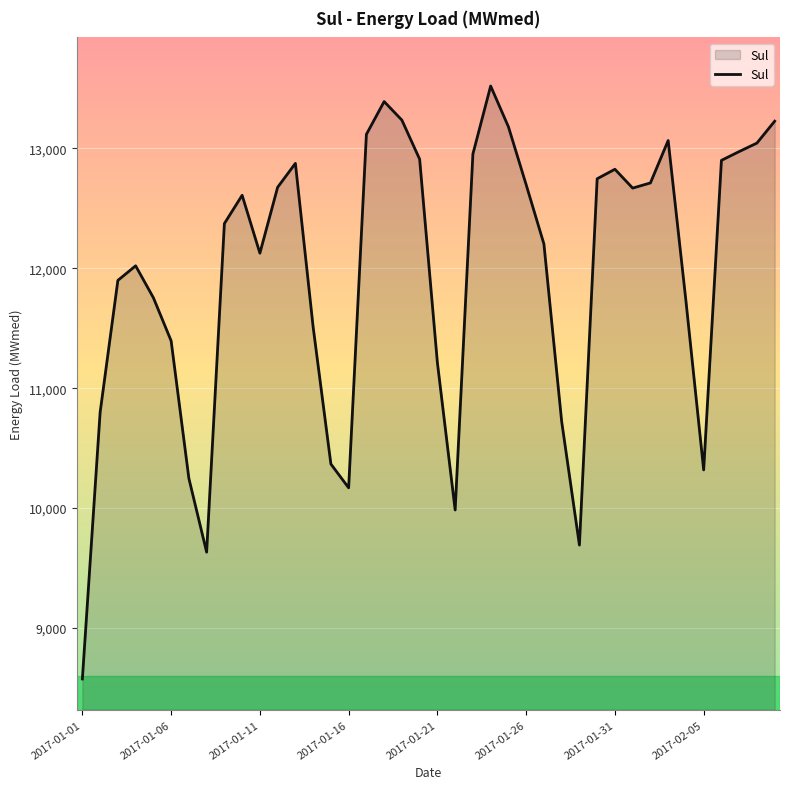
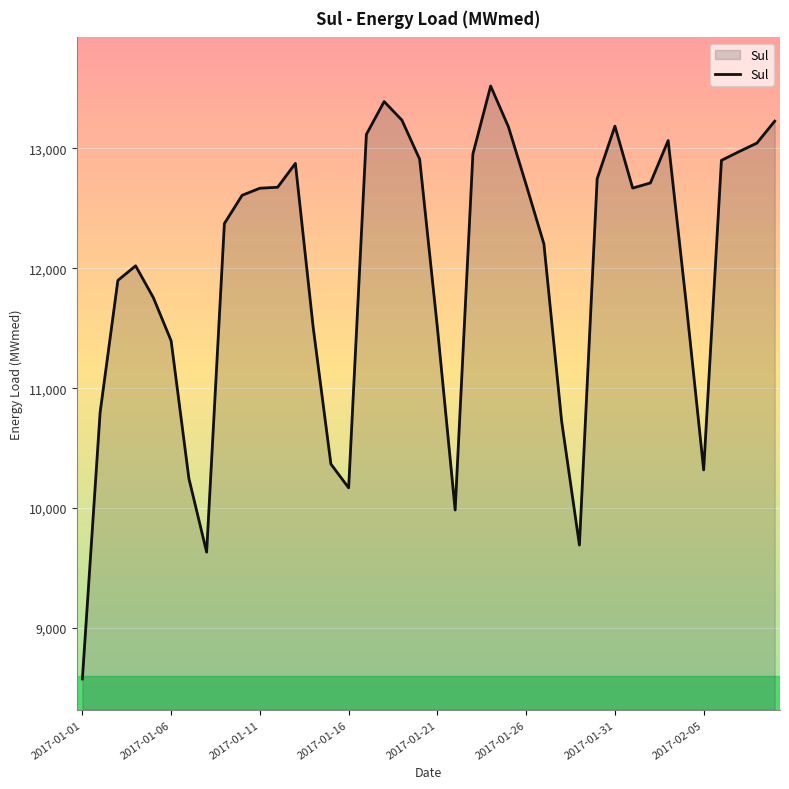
2017-01-11: 12,130 -> 12,670
2017-01-21: 11,210 -> 11,500
2017-01-31: 12,830 -> 13,190
